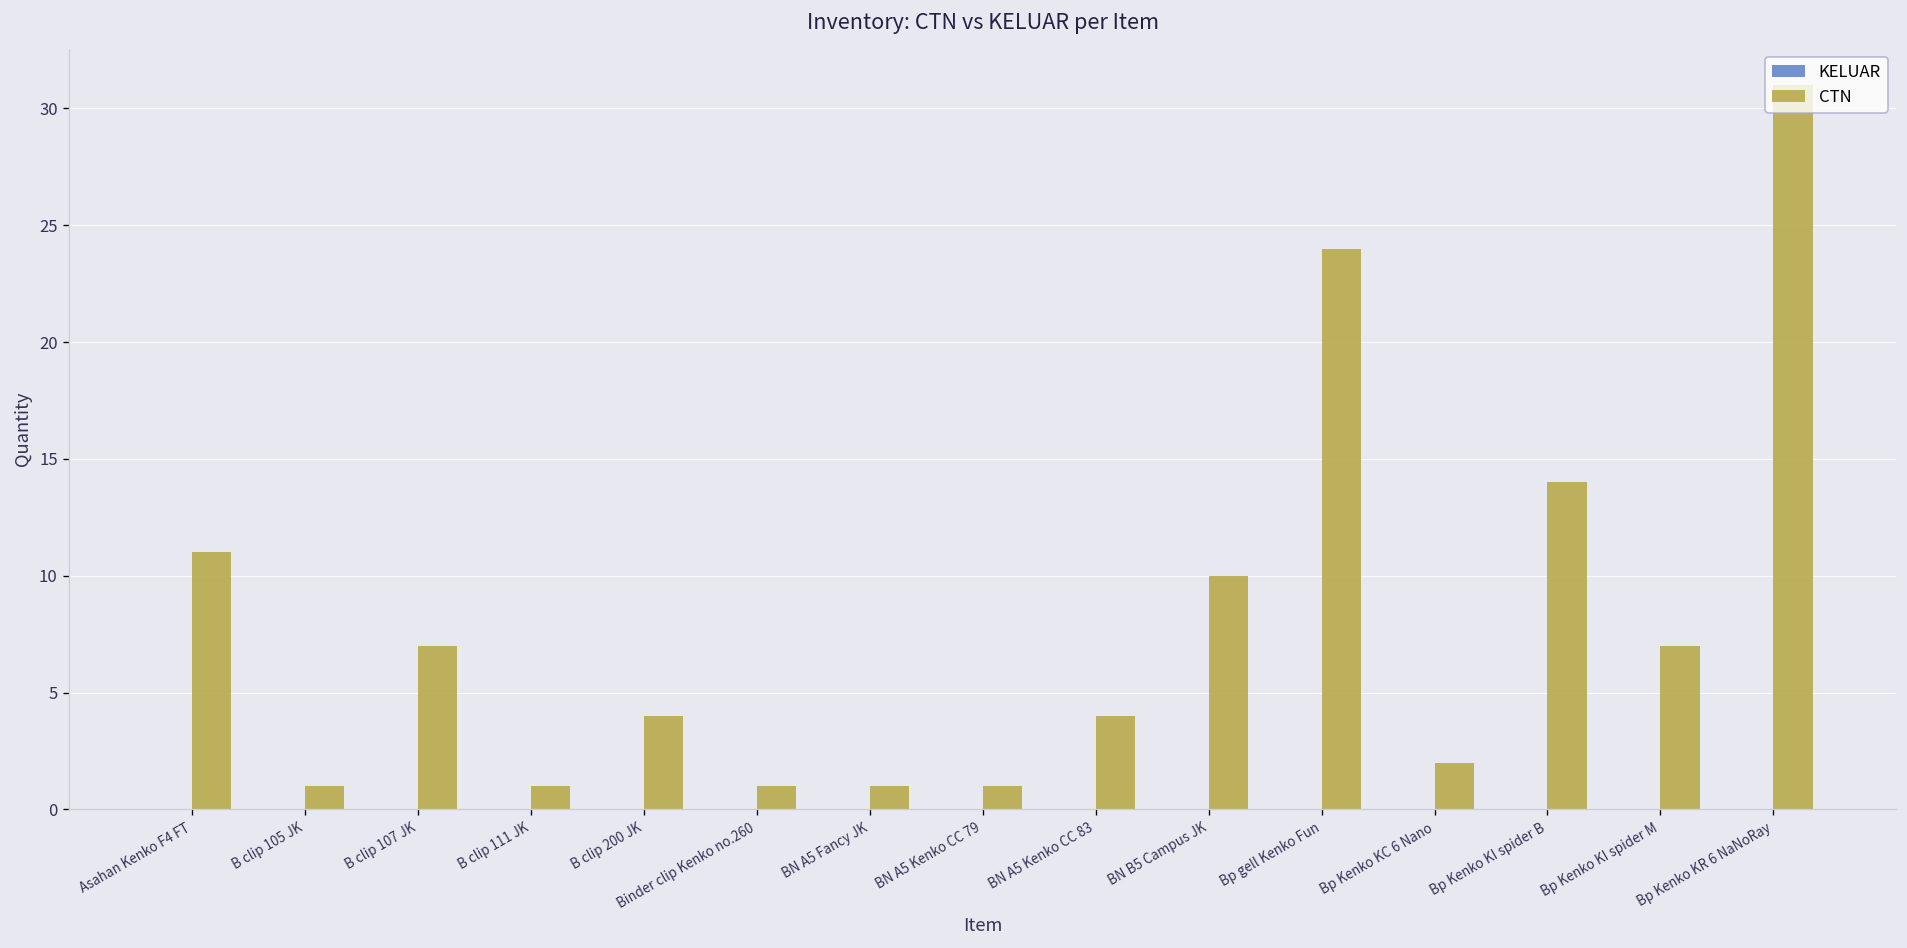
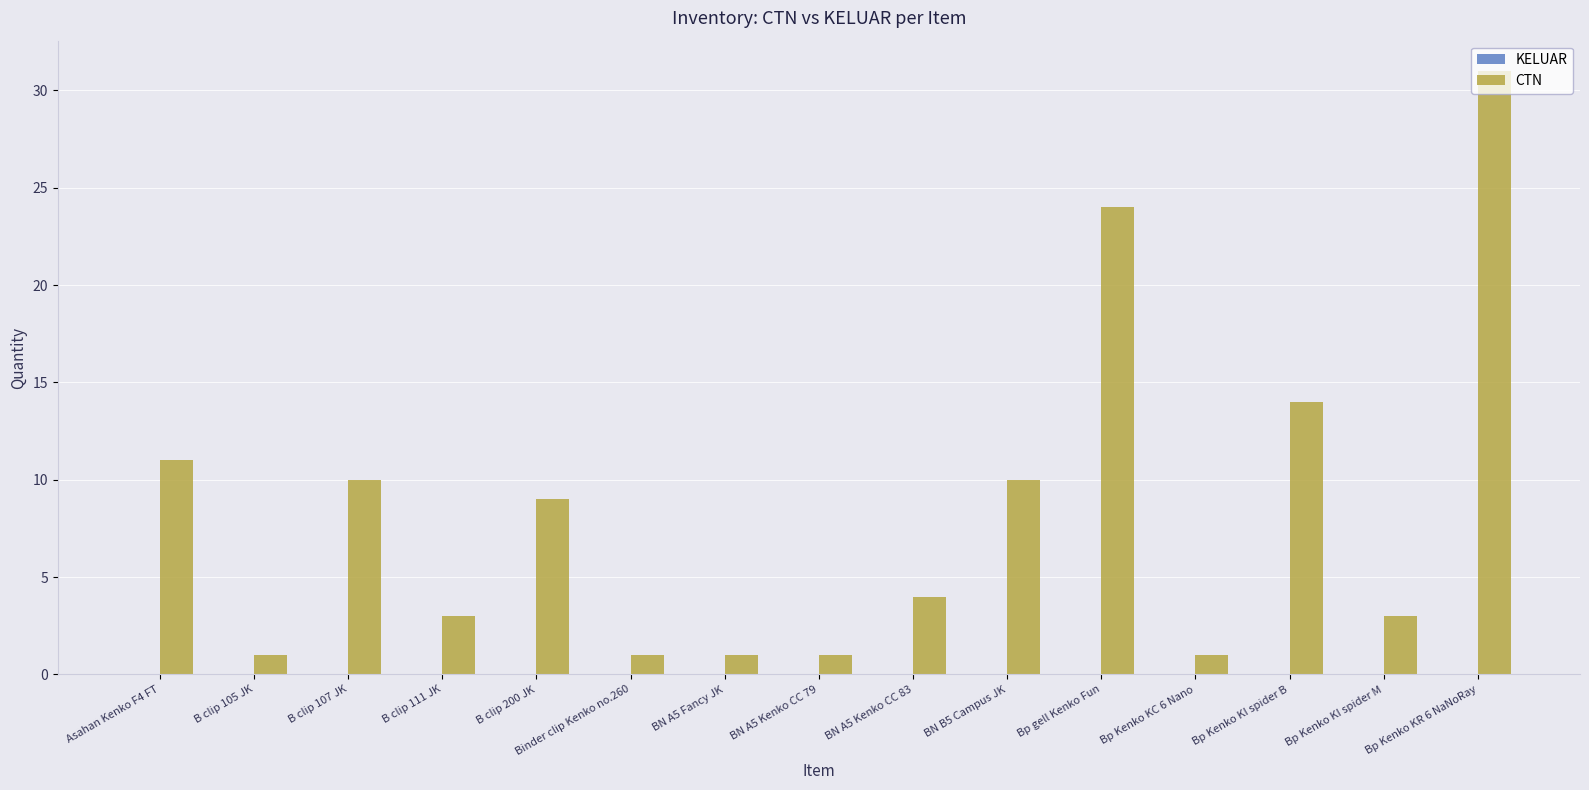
CTN, B clip 107 JK: 7 -> 10
CTN, B clip 111 JK: 1 -> 3
CTN, B clip 200 JK: 4 -> 9
CTN, Bp Kenko KC 6 Nano: 2 -> 1
CTN, Bp Kenko KI spider M: 7 -> 3
